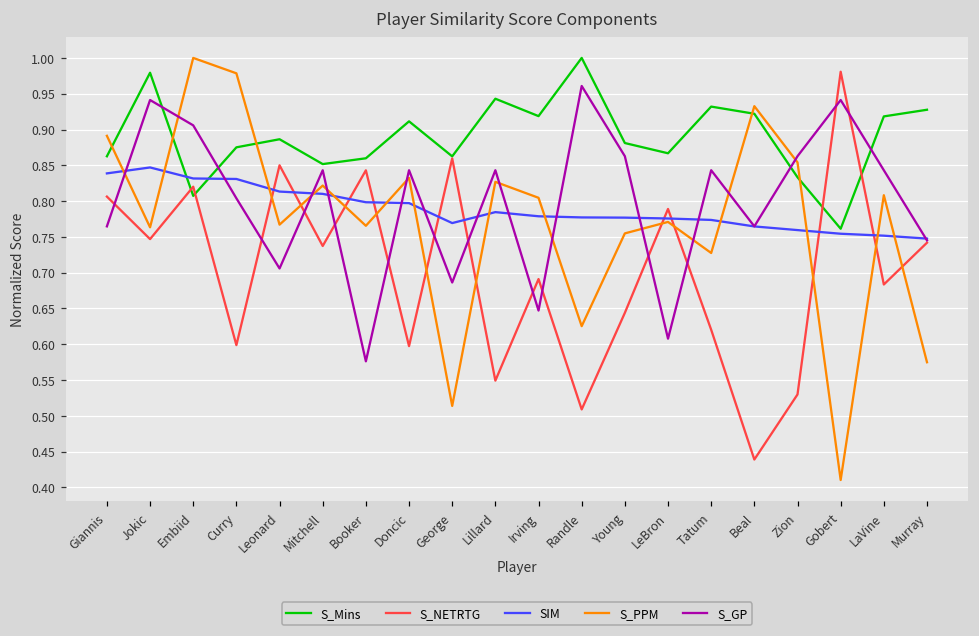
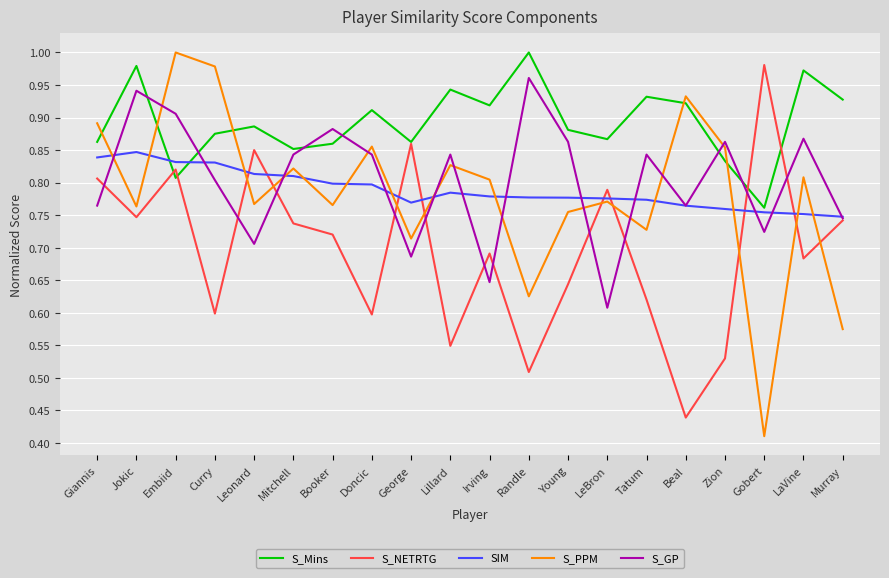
S_NETRTG, Booker: 0.84 -> 0.72
S_GP, Booker: 0.58 -> 0.88
S_PPM, Doncic: 0.83 -> 0.86
S_PPM, George: 0.51 -> 0.71
S_GP, Gobert: 0.94 -> 0.72
S_Mins, LaVine: 0.92 -> 0.97
S_GP, LaVine: 0.84 -> 0.87
